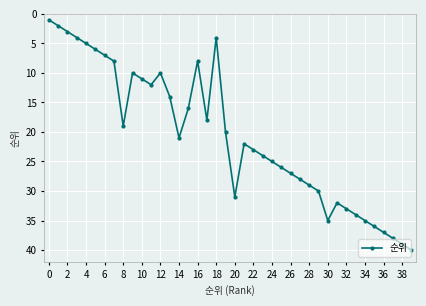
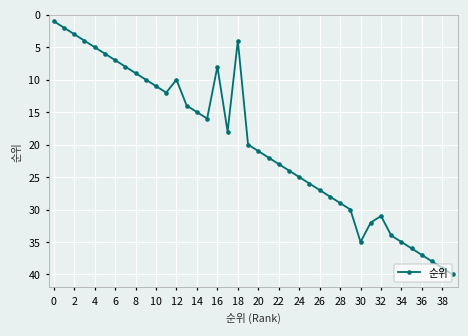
8: 19 -> 9
14: 21 -> 15
20: 31 -> 21
32: 33 -> 31
